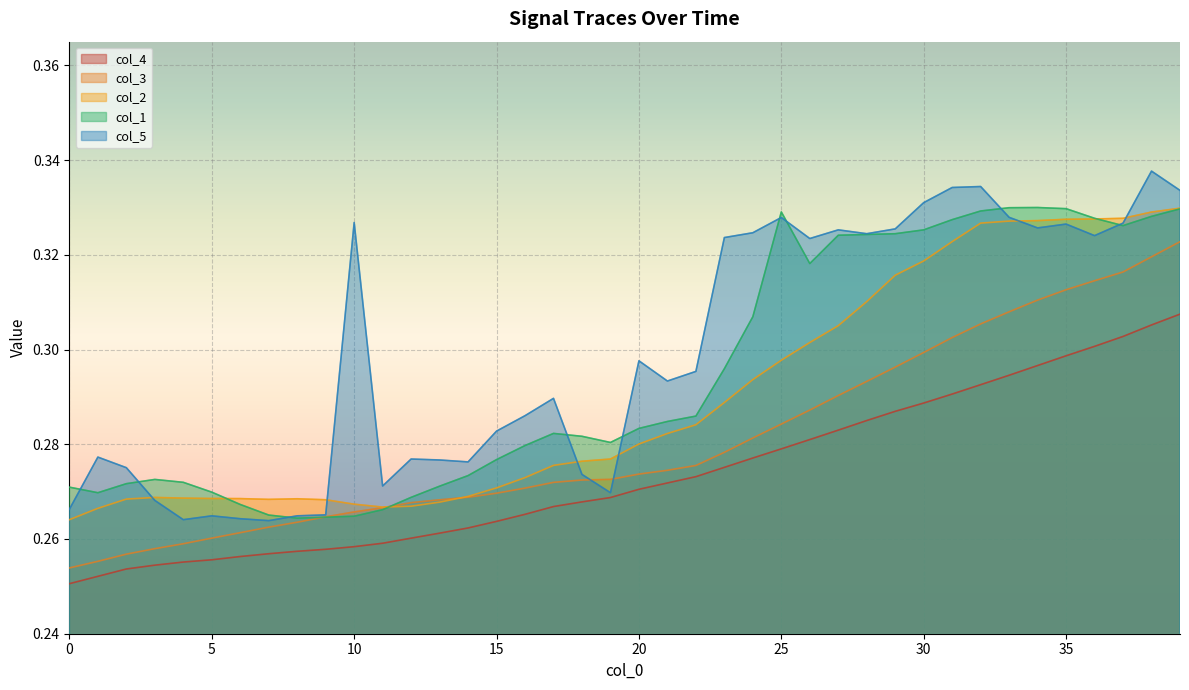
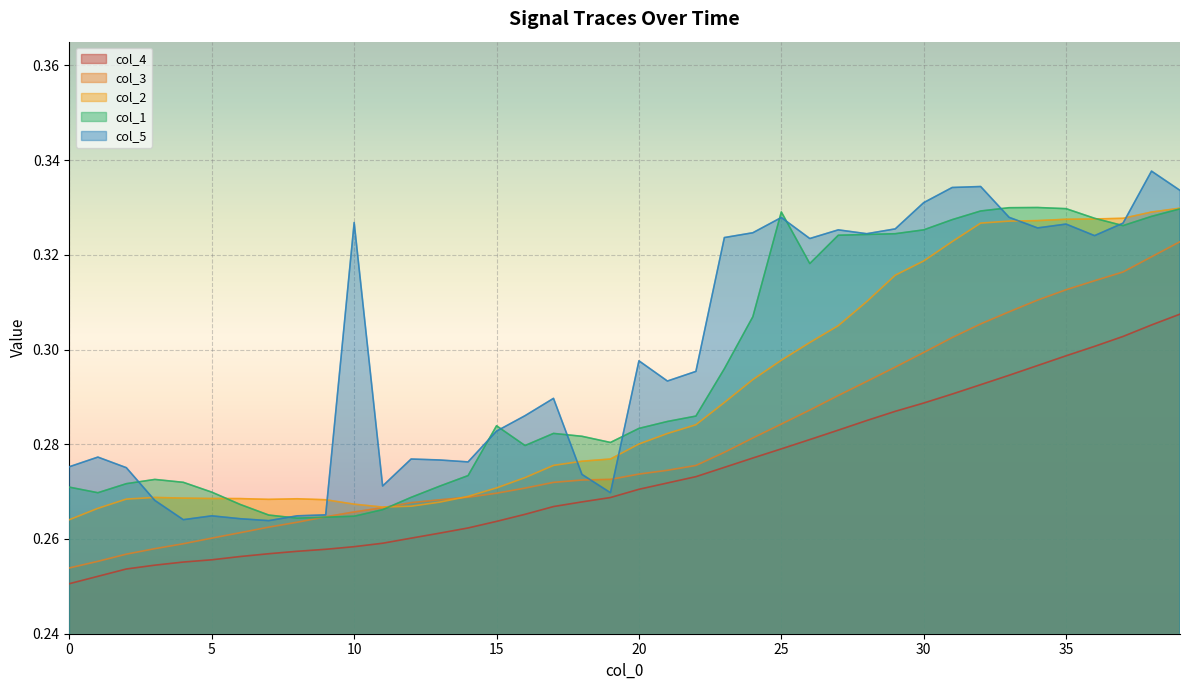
col_5, 0: 0.266 -> 0.275
col_1, 15: 0.277 -> 0.284
